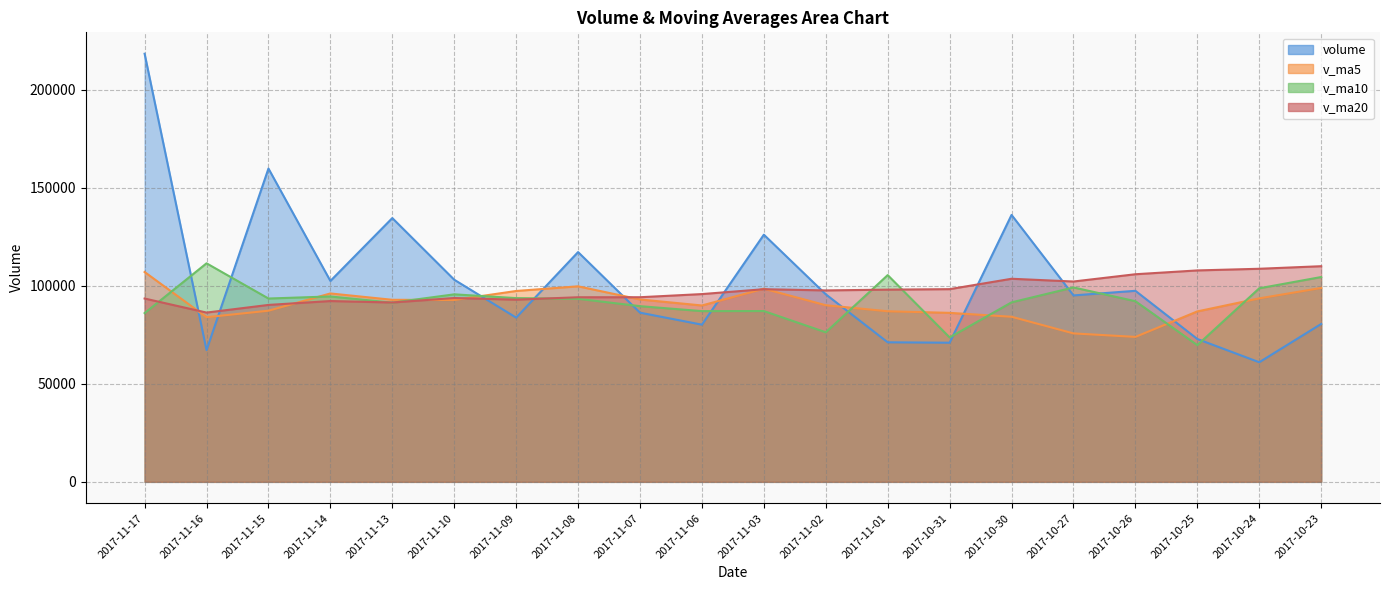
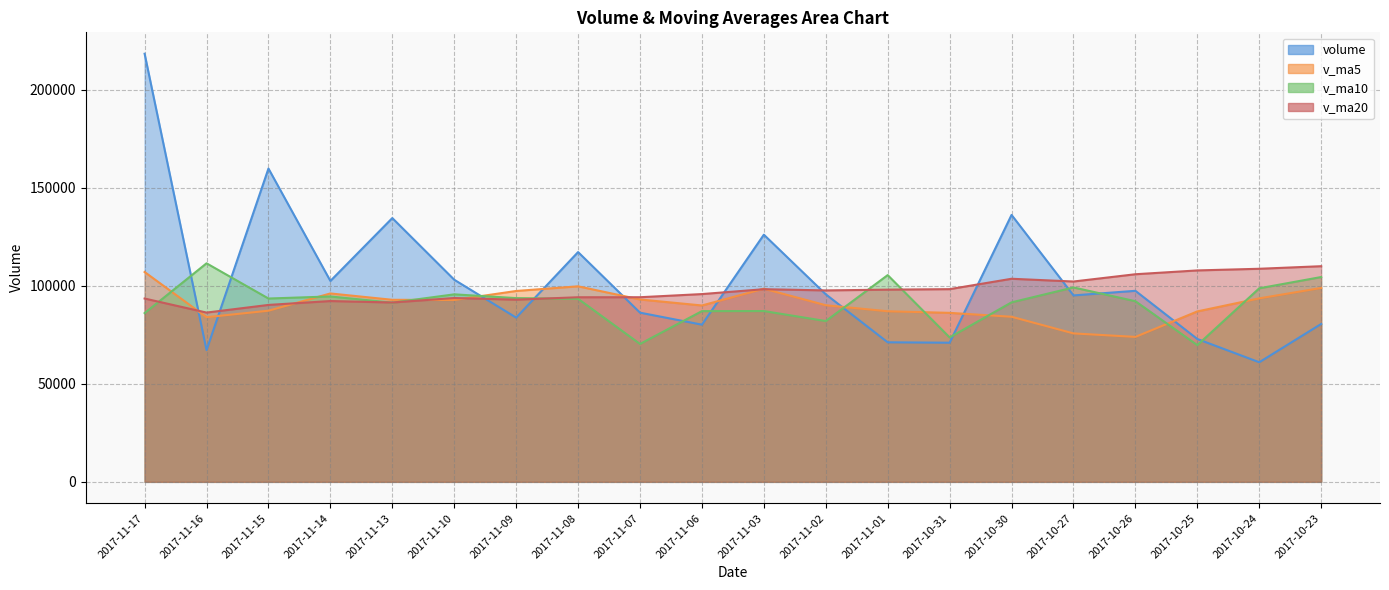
v_ma10, 2017-11-07: 90000 -> 70000
v_ma10, 2017-11-02: 76000 -> 82000
